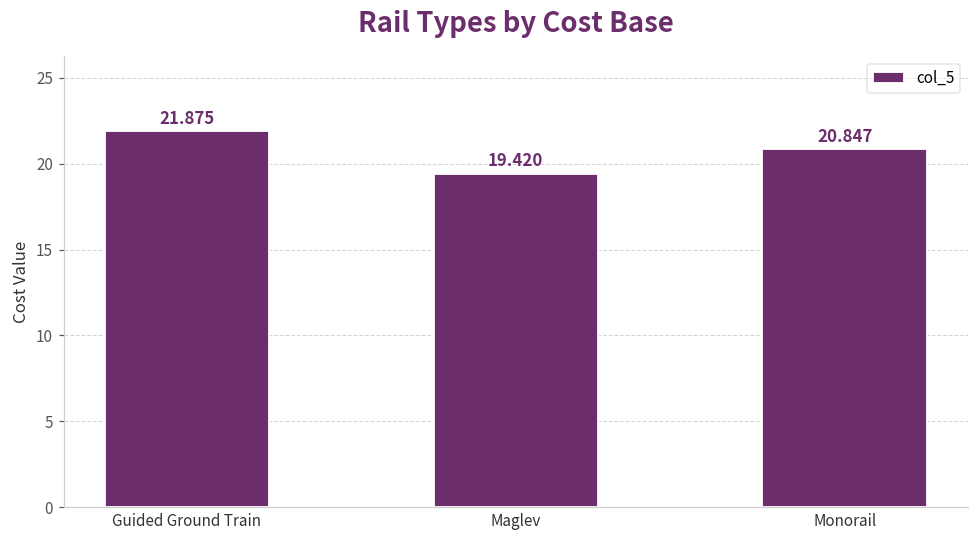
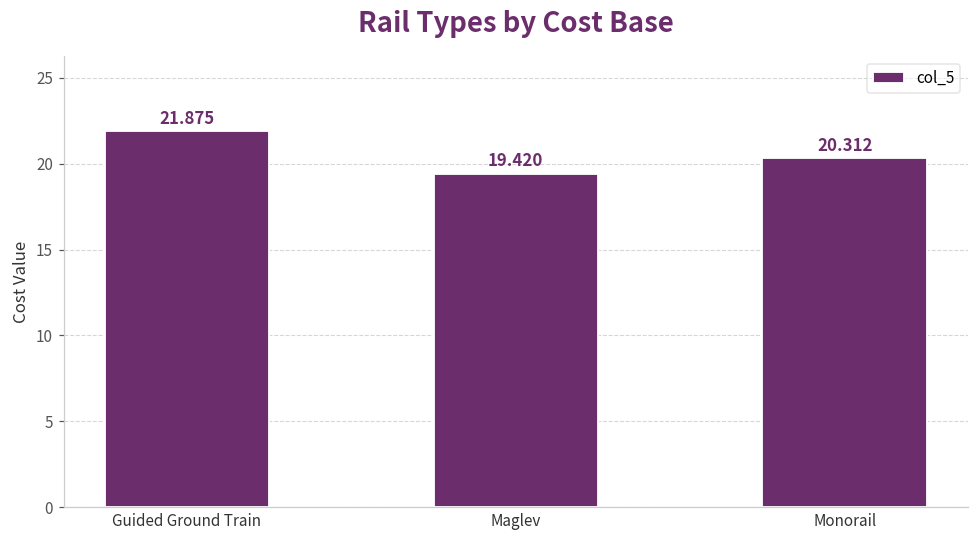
Monorail: 20.847 -> 20.312
